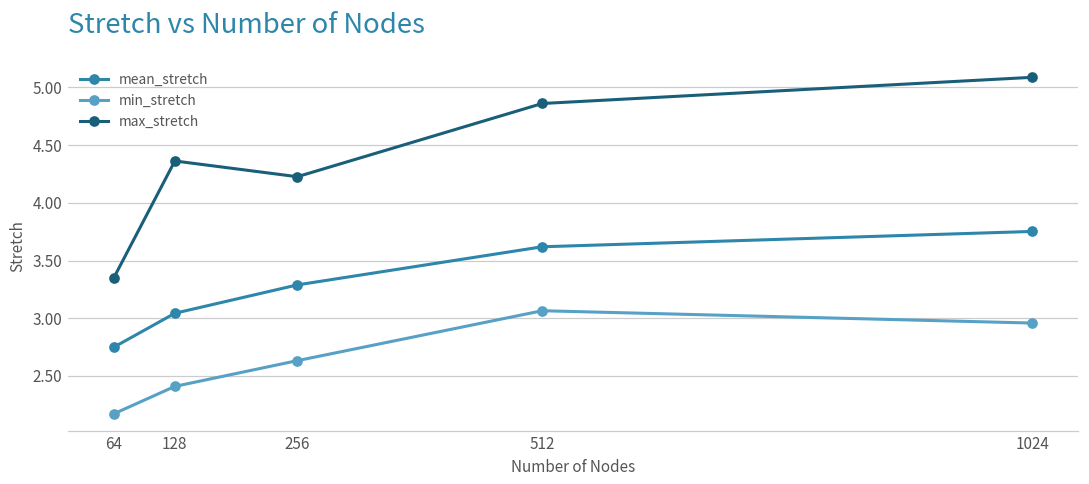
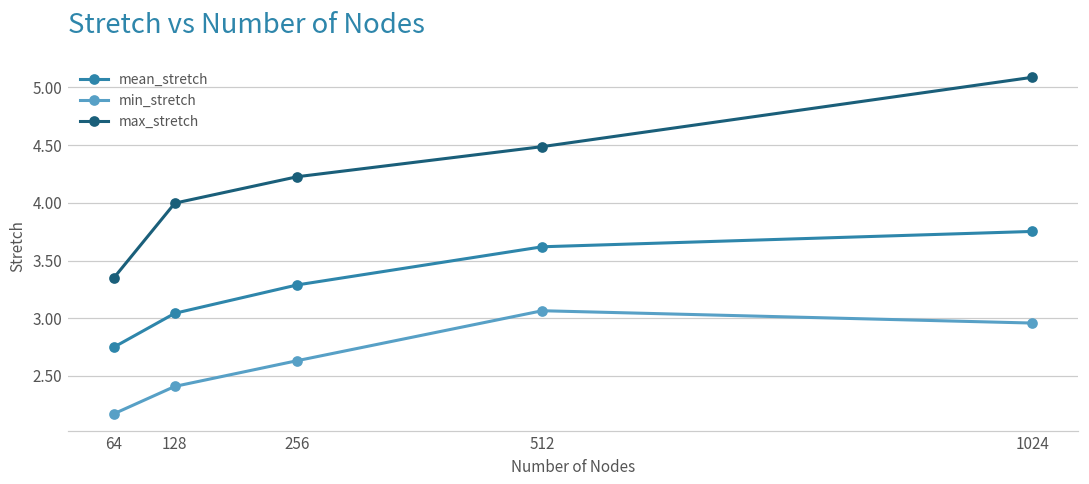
max_stretch, 128: 4.36 -> 4.00
max_stretch, 512: 4.86 -> 4.49
